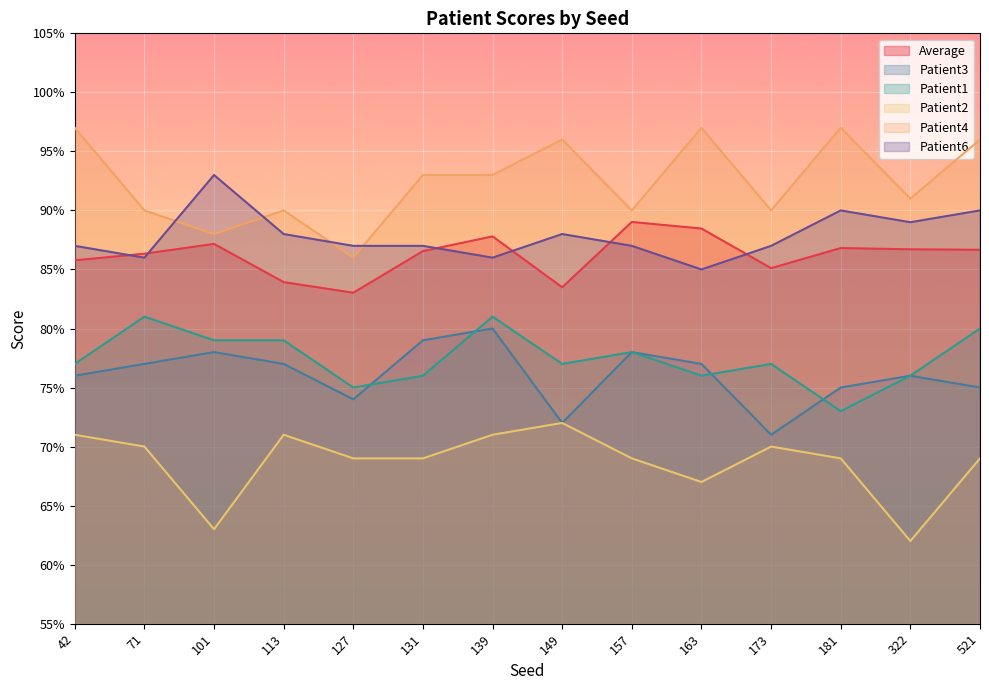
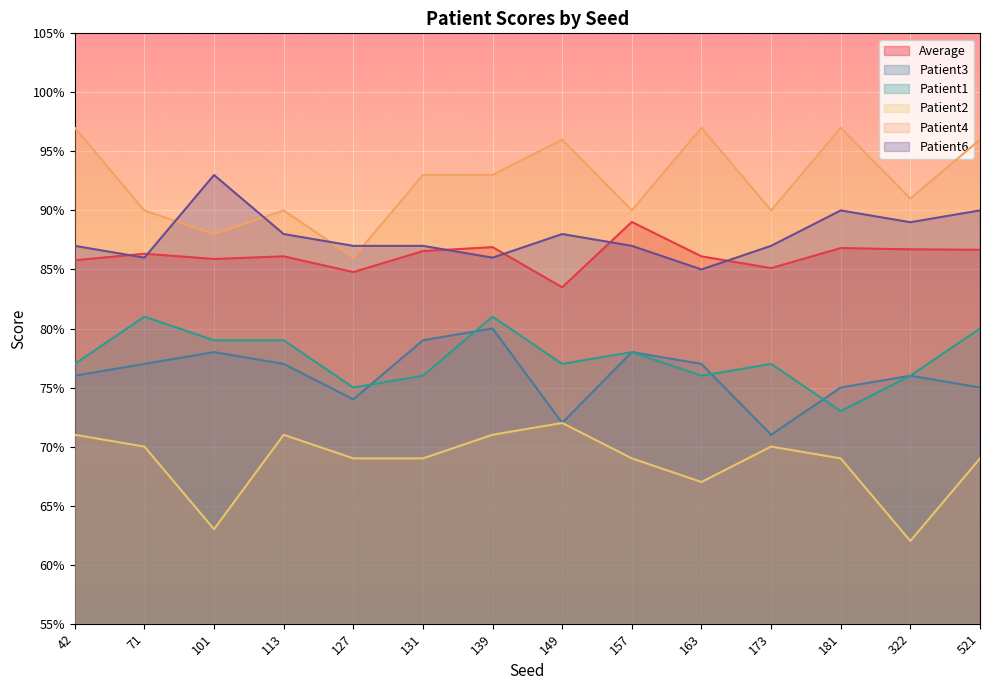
Average, 101: 87.2% -> 85.9%
Average, 113: 83.9% -> 86.1%
Average, 127: 83.0% -> 84.8%
Average, 139: 87.8% -> 86.9%
Average, 163: 88.5% -> 86.1%
